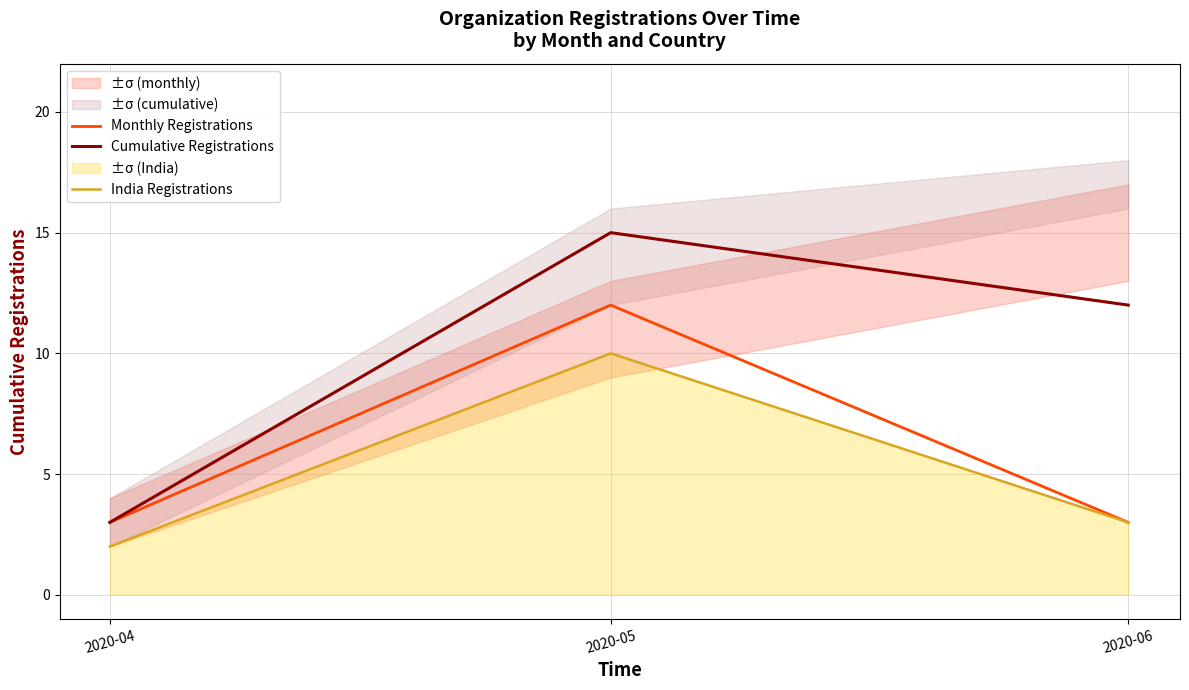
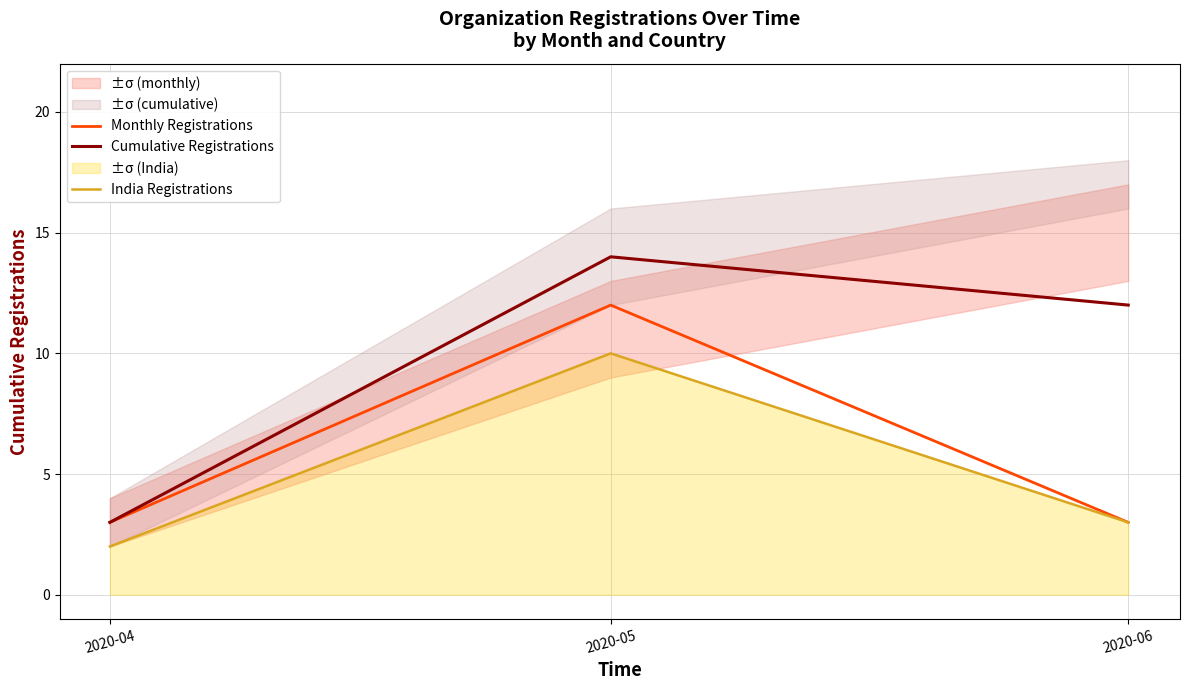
Cumulative Registrations, 2020-05: 15 -> 14
